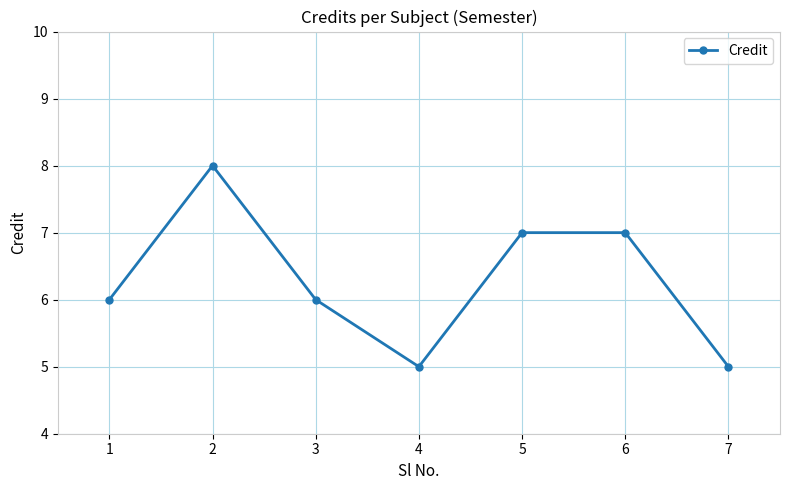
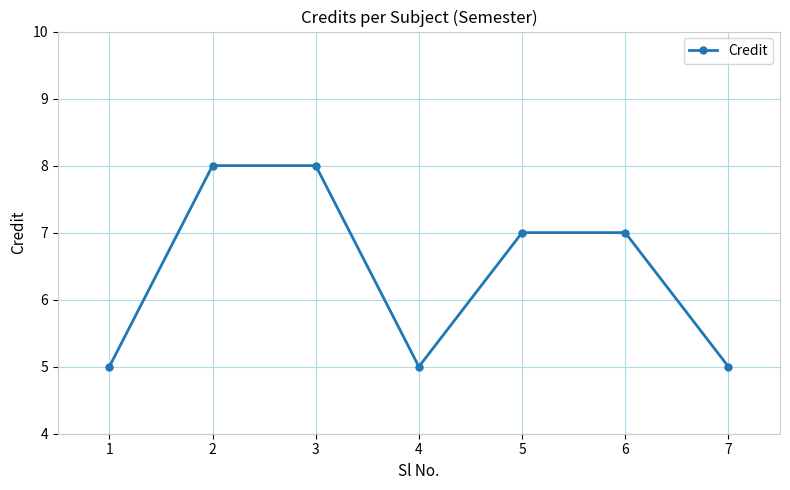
1: 6 -> 5
3: 6 -> 8
